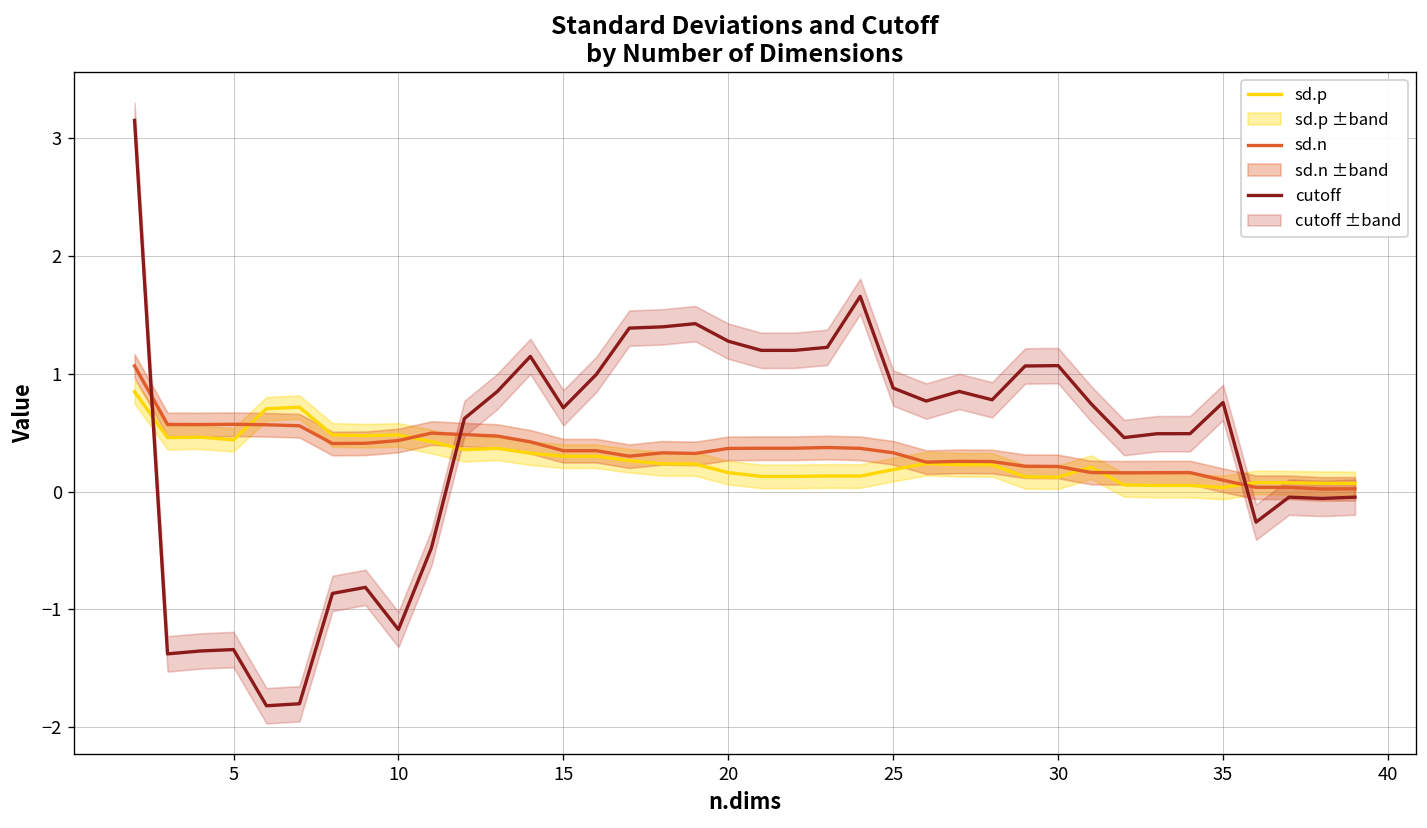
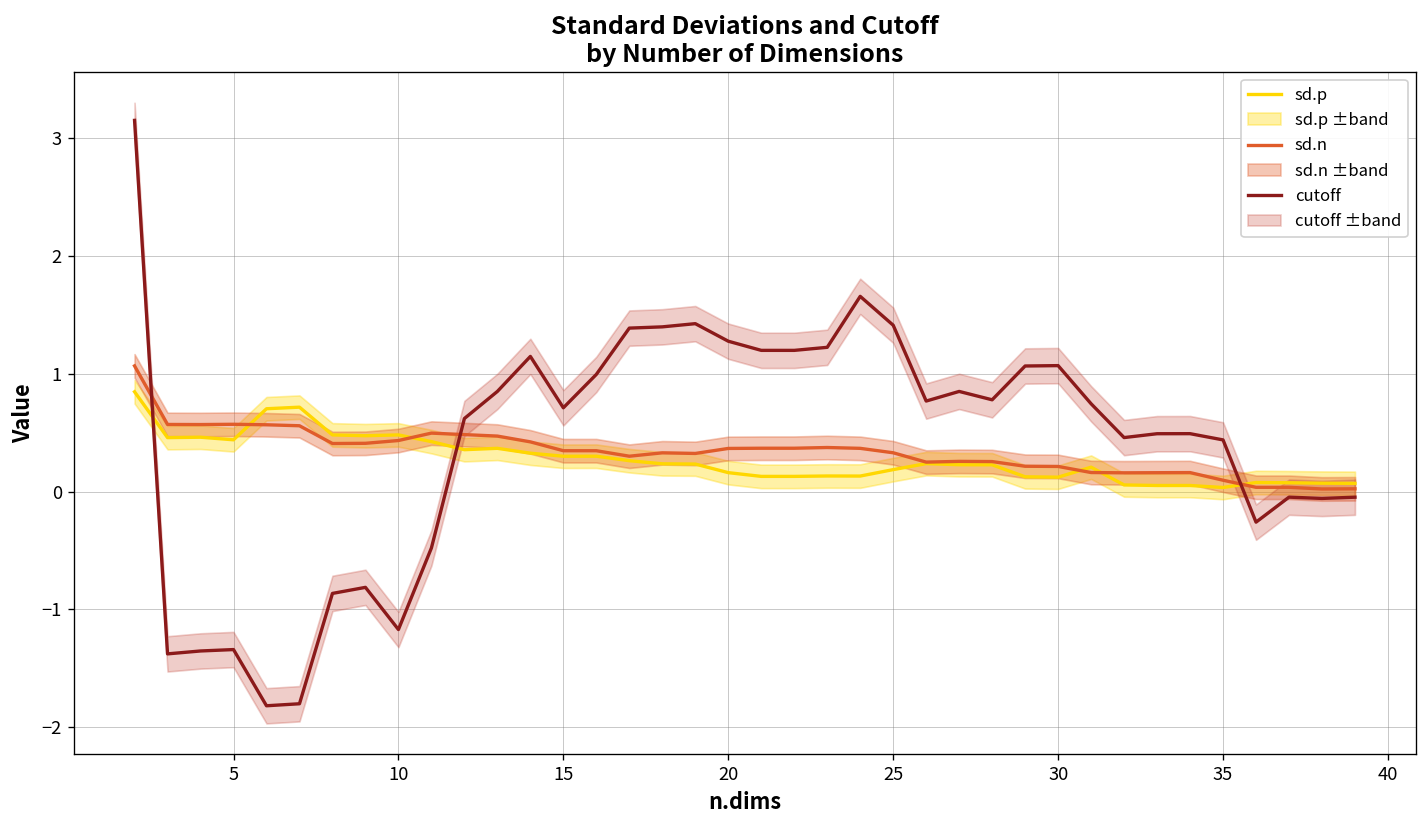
cutoff, 25: 0.9 -> 1.4
cutoff, 35: 0.8 -> 0.4
